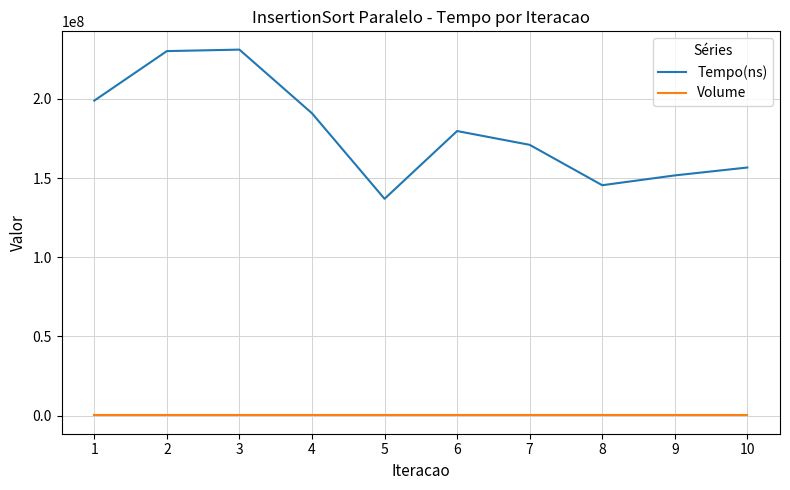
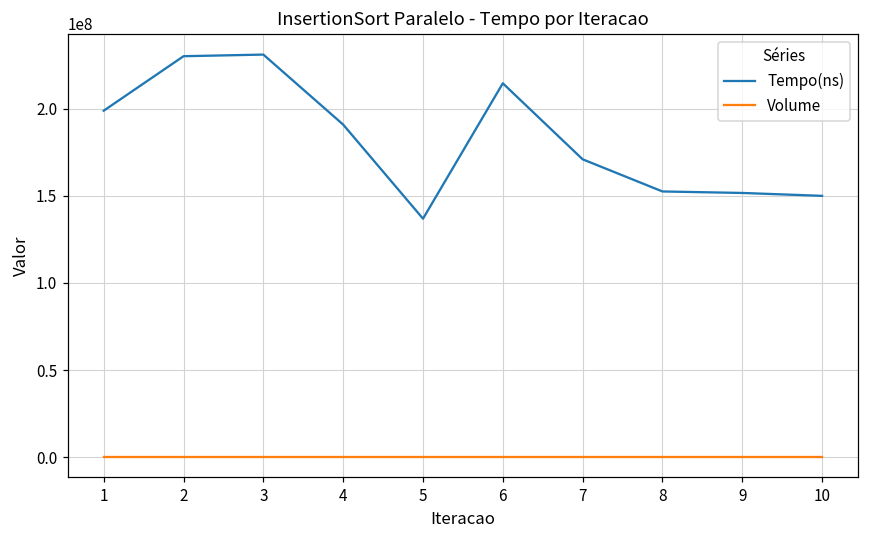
Tempo(ns), 6: 180000000 -> 215000000
Tempo(ns), 8: 145000000 -> 153000000
Tempo(ns), 10: 157000000 -> 150000000
